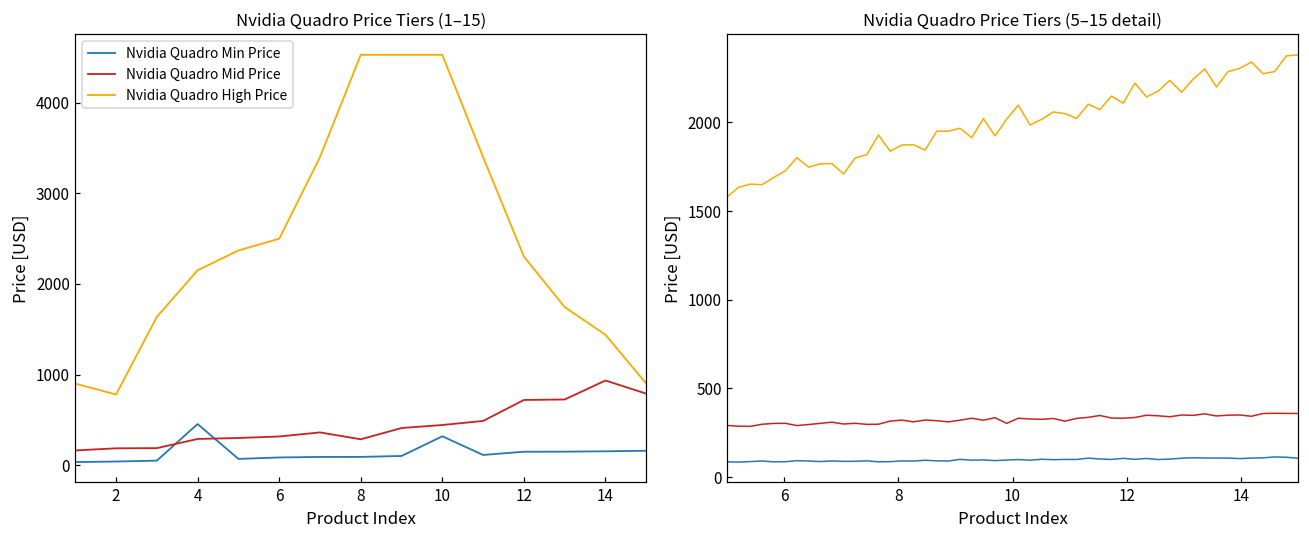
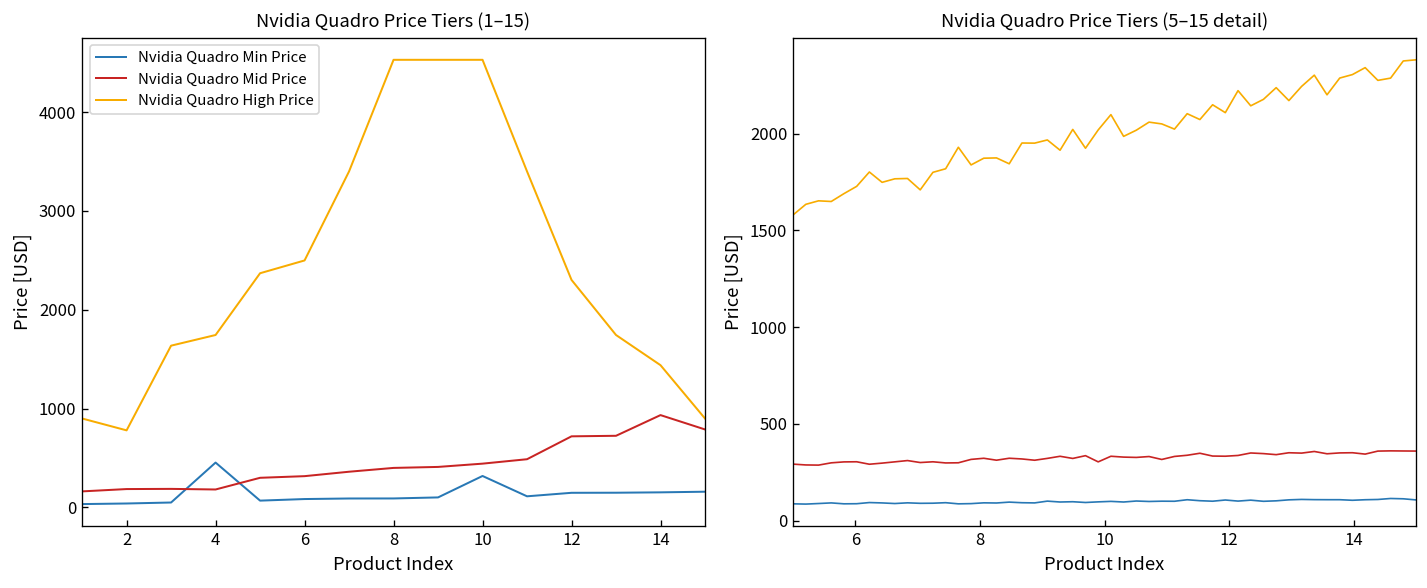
Nvidia Quadro Price Tiers (1–15), Nvidia Quadro Mid Price, 4: 300 -> 200
Nvidia Quadro Price Tiers (1–15), Nvidia Quadro High Price, 4: 2200 -> 1700
Nvidia Quadro Price Tiers (1–15), Nvidia Quadro Mid Price, 8: 300 -> 400
